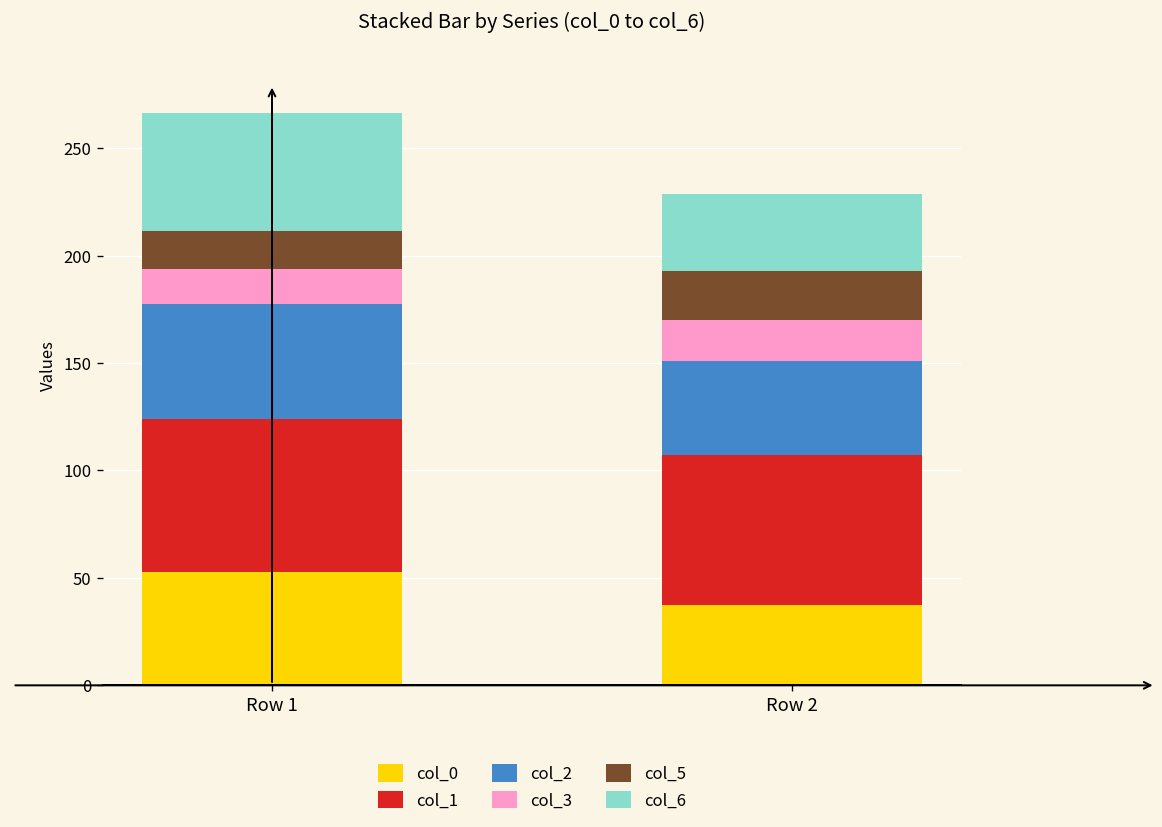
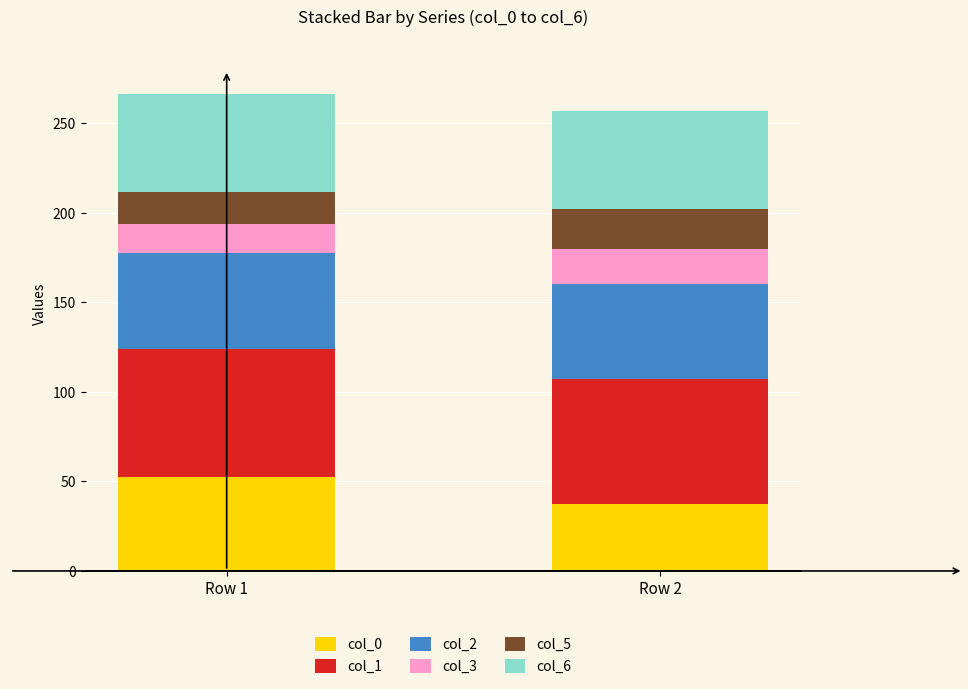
col_2, Row 2: 43 -> 53
col_6, Row 2: 36 -> 55
